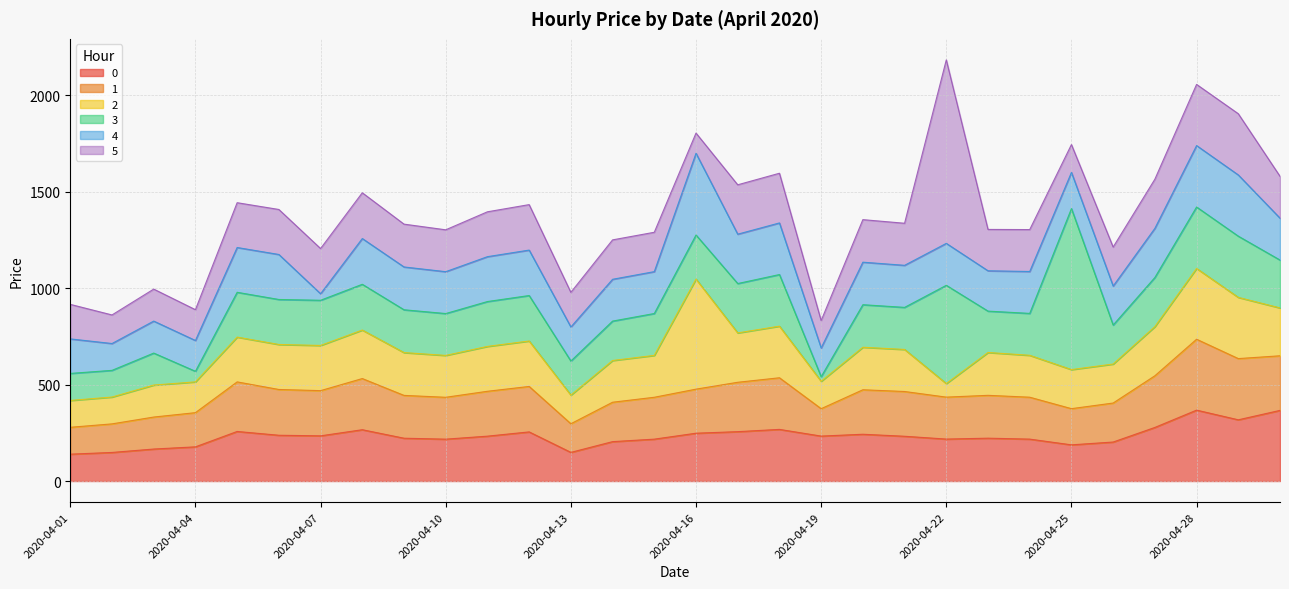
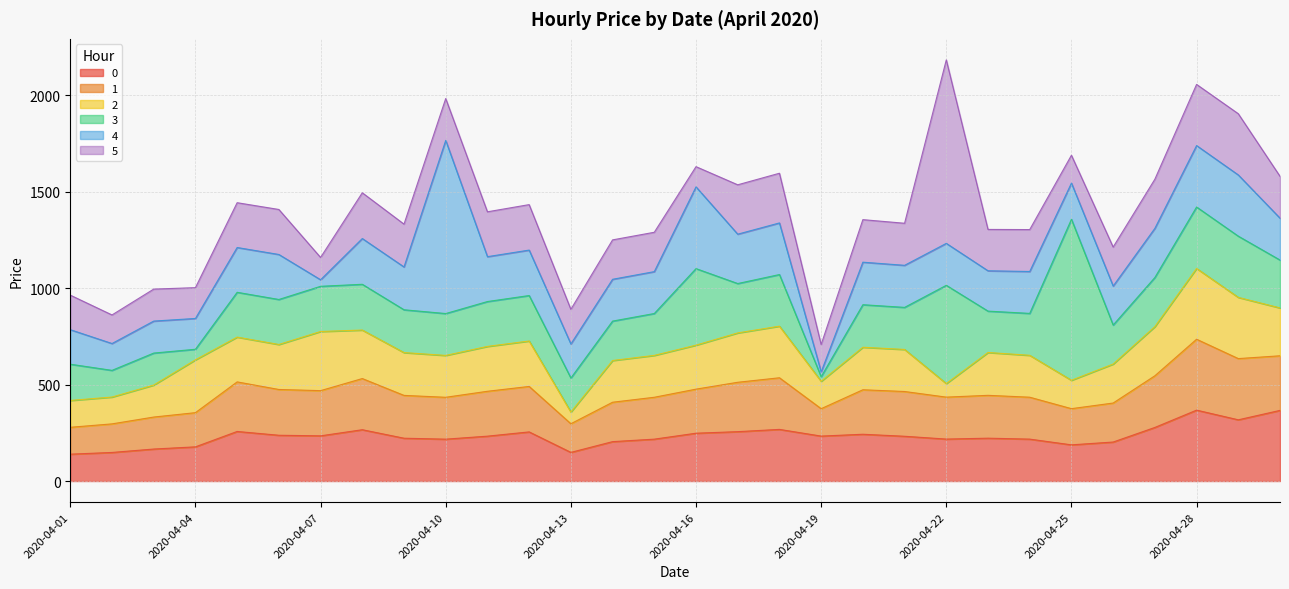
3, 2020-04-01: 140 -> 190
2, 2020-04-04: 160 -> 270
2, 2020-04-07: 230 -> 310
5, 2020-04-07: 230 -> 120
4, 2020-04-10: 220 -> 900
2, 2020-04-13: 150 -> 60
2, 2020-04-16: 570 -> 230
3, 2020-04-16: 230 -> 400
4, 2020-04-19: 150 -> 30
2, 2020-04-25: 200 -> 150
